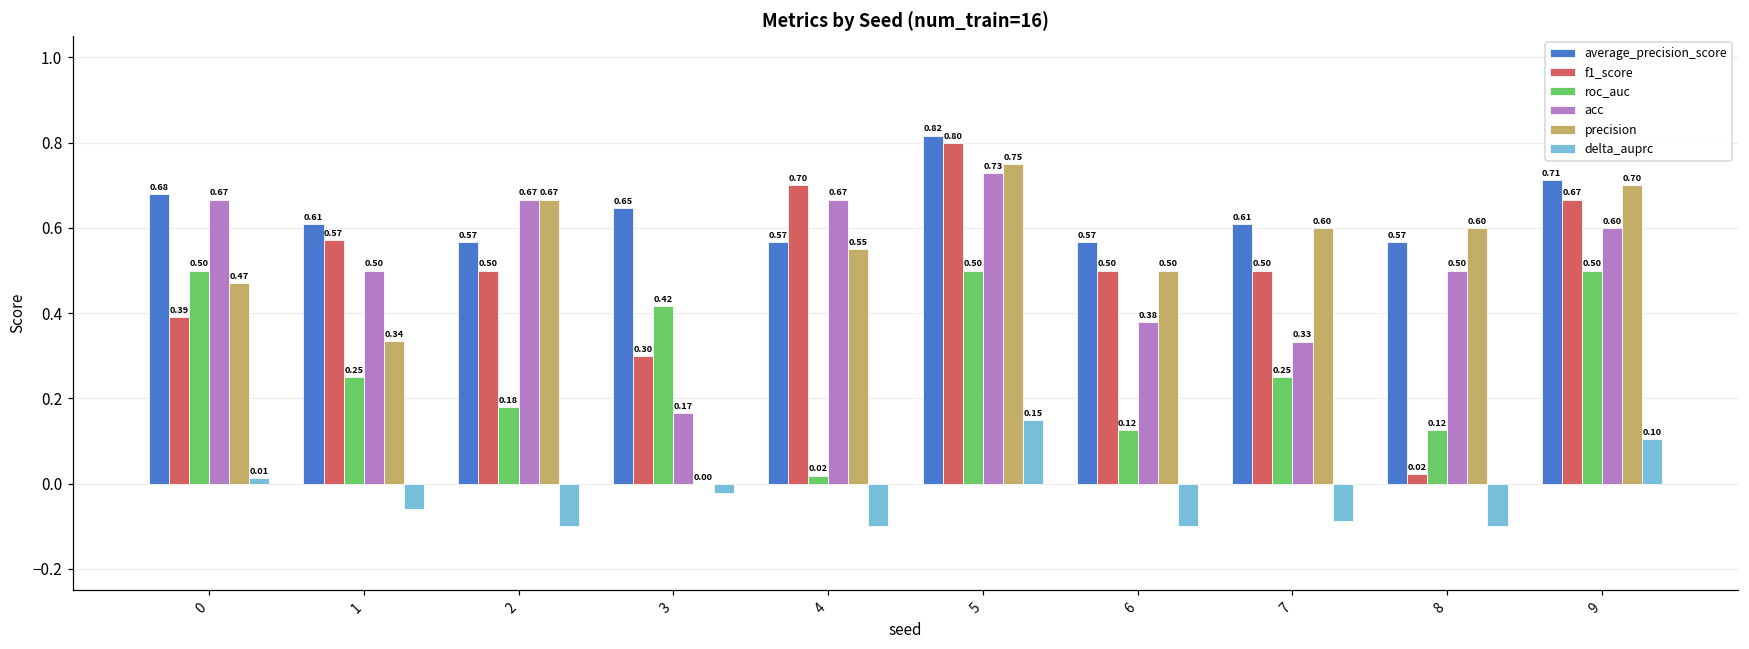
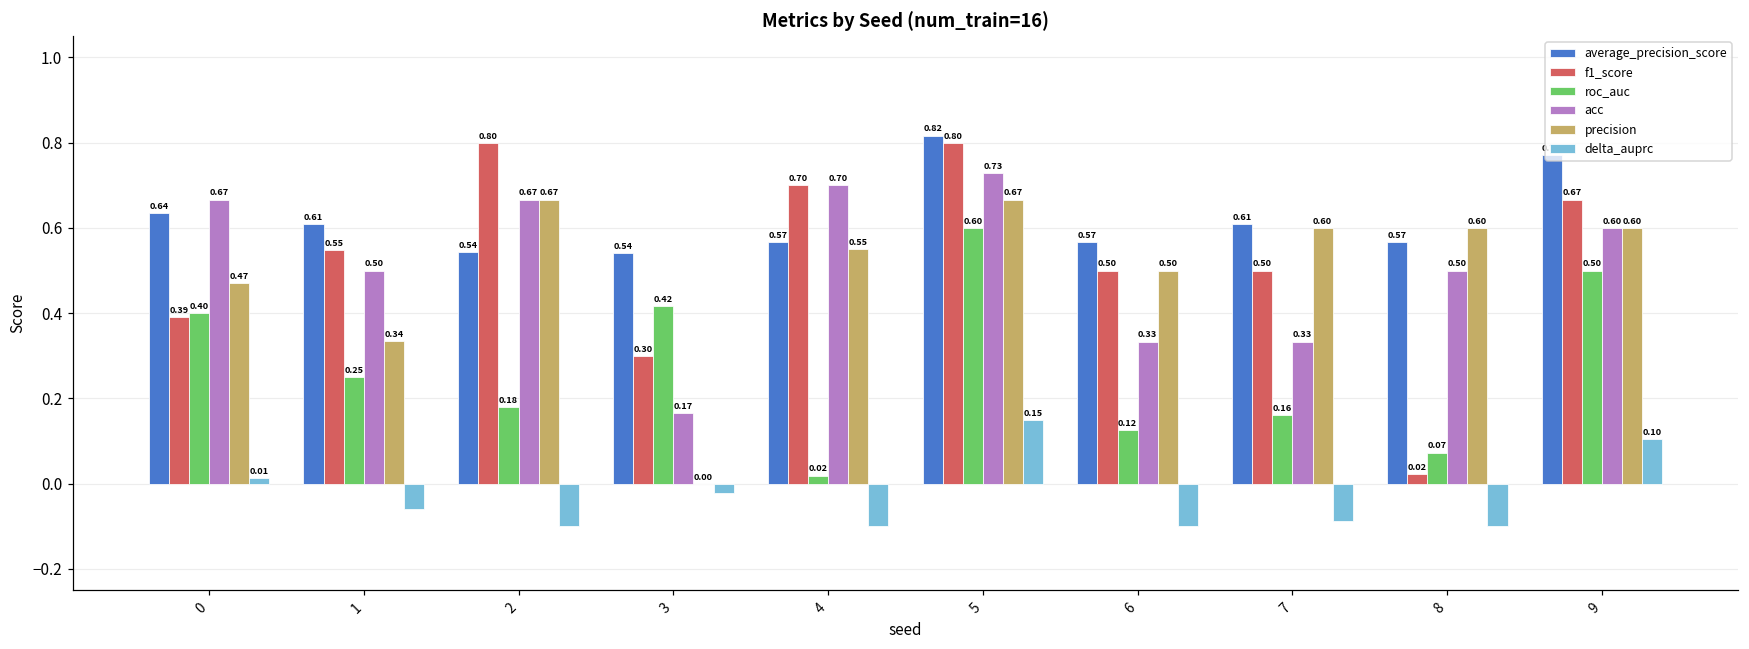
average_precision_score, 0: 0.68 -> 0.64
roc_auc, 0: 0.50 -> 0.40
f1_score, 1: 0.57 -> 0.55
average_precision_score, 2: 0.57 -> 0.54
f1_score, 2: 0.50 -> 0.80
average_precision_score, 3: 0.65 -> 0.54
acc, 4: 0.67 -> 0.70
roc_auc, 5: 0.50 -> 0.60
precision, 5: 0.75 -> 0.67
acc, 6: 0.38 -> 0.33
roc_auc, 7: 0.25 -> 0.16
roc_auc, 8: 0.12 -> 0.07
average_precision_score, 9: 0.71 -> 0.77
precision, 9: 0.70 -> 0.60
